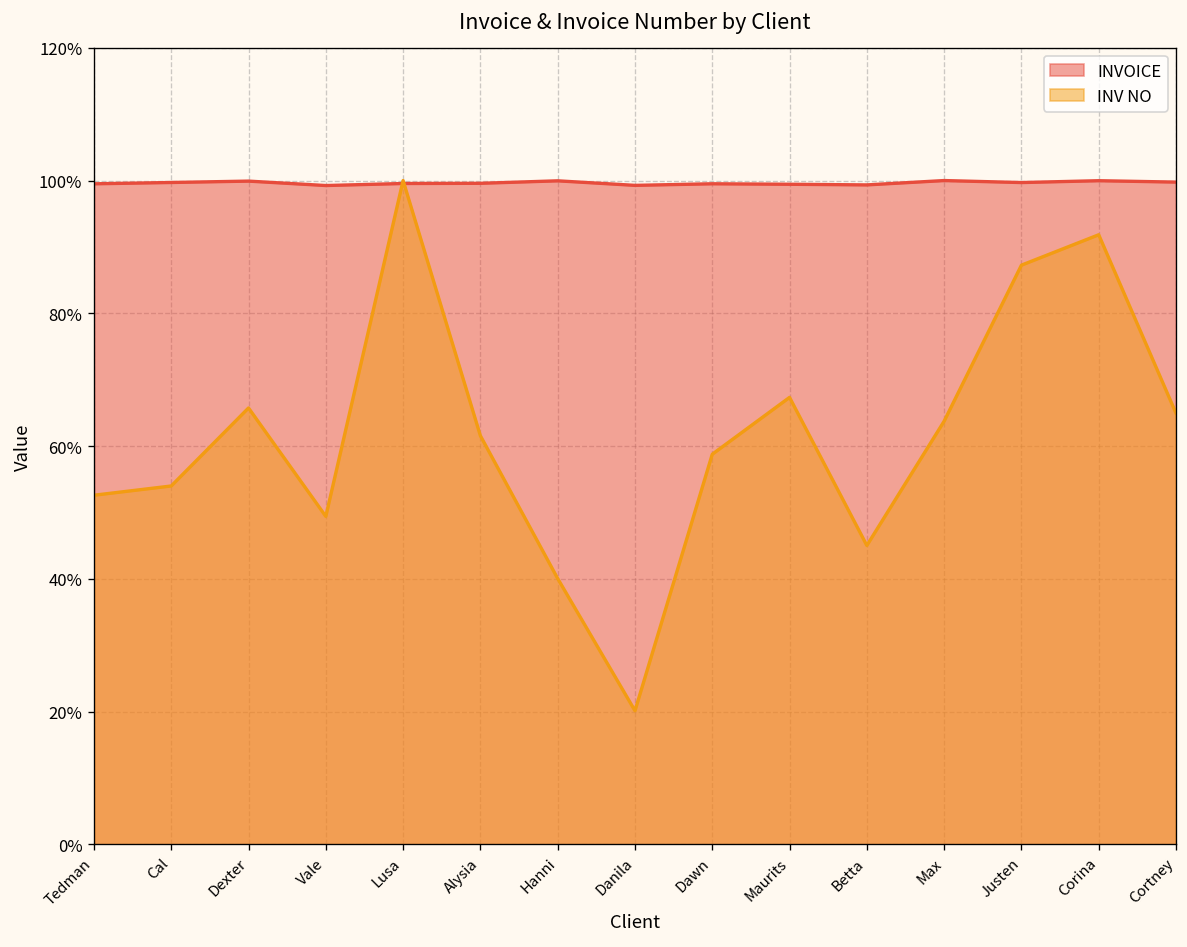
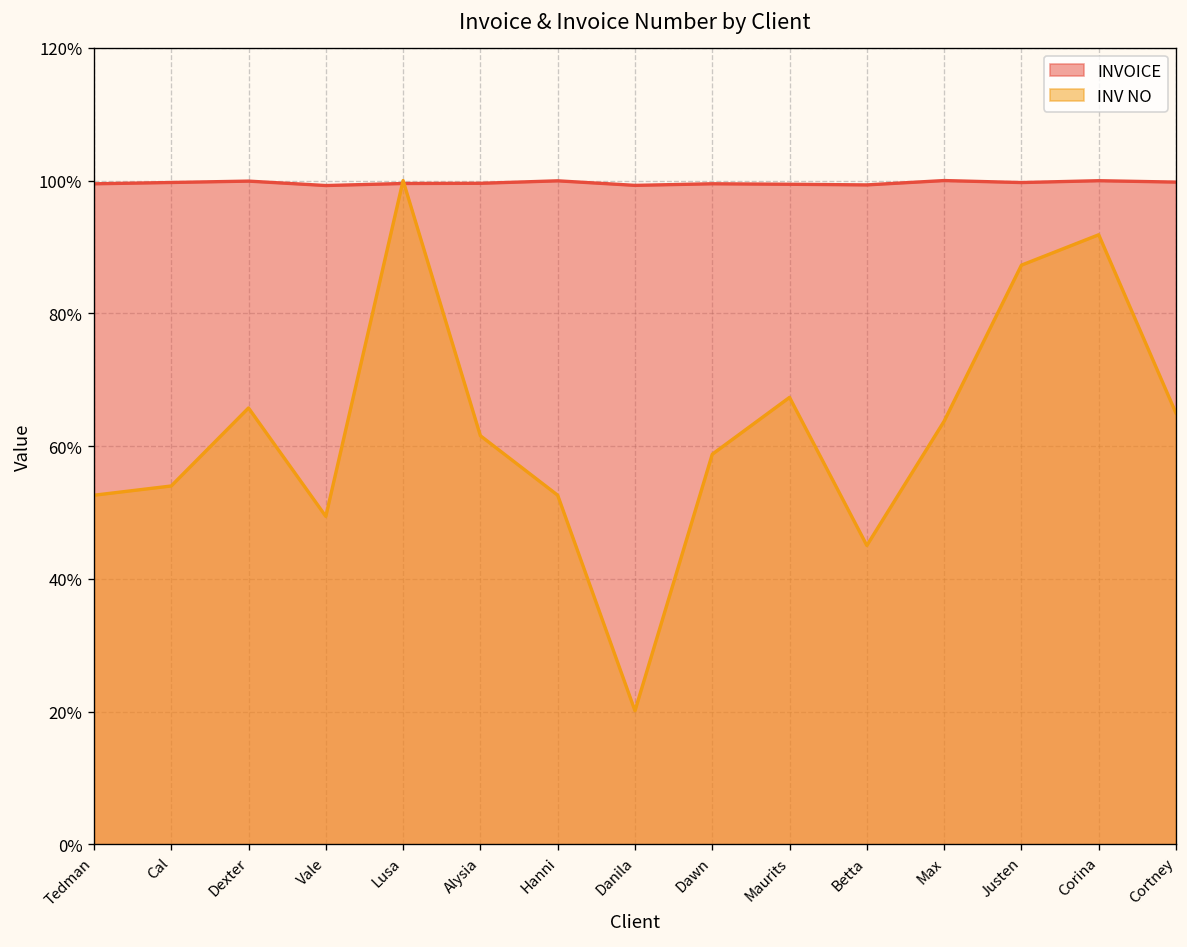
INV NO, Hanni: 40% -> 53%
